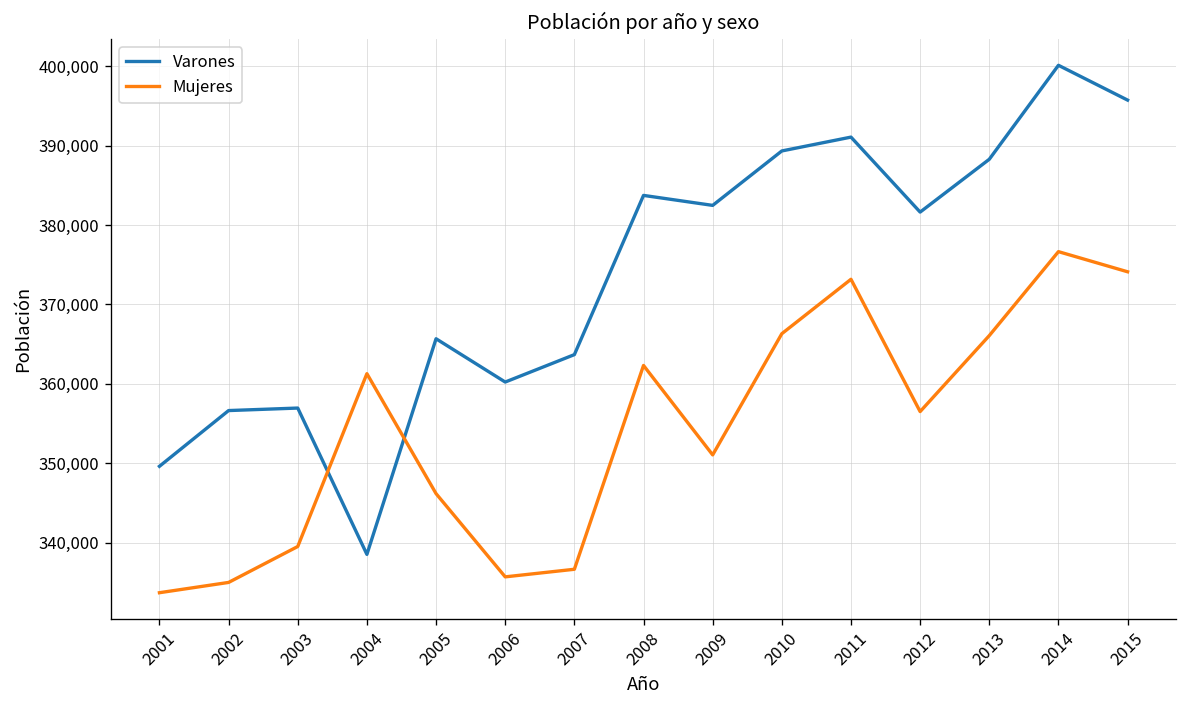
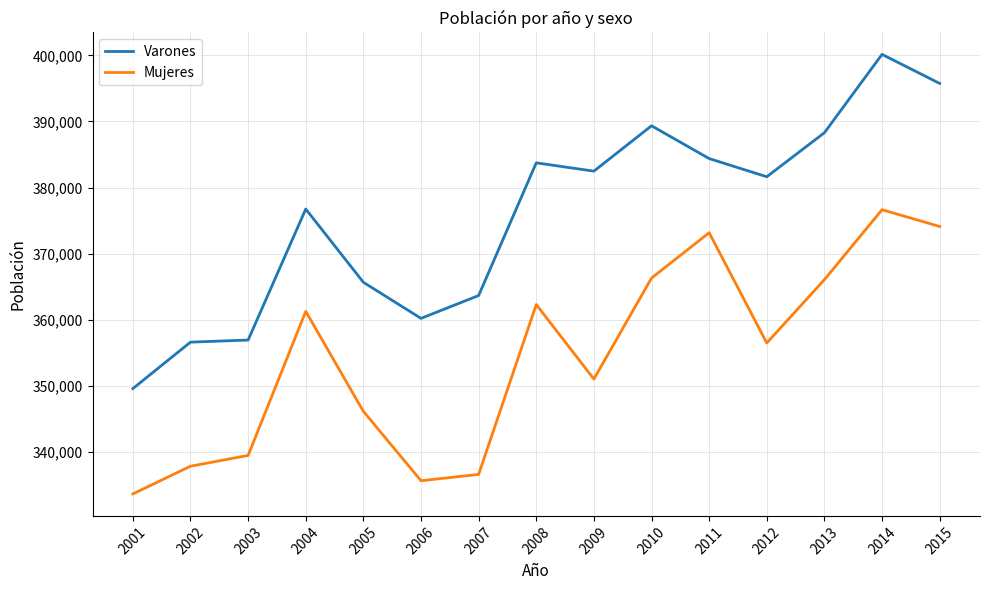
Mujeres, 2002: 335,000 -> 338,000
Varones, 2004: 339,000 -> 377,000
Varones, 2011: 391,000 -> 384,000
